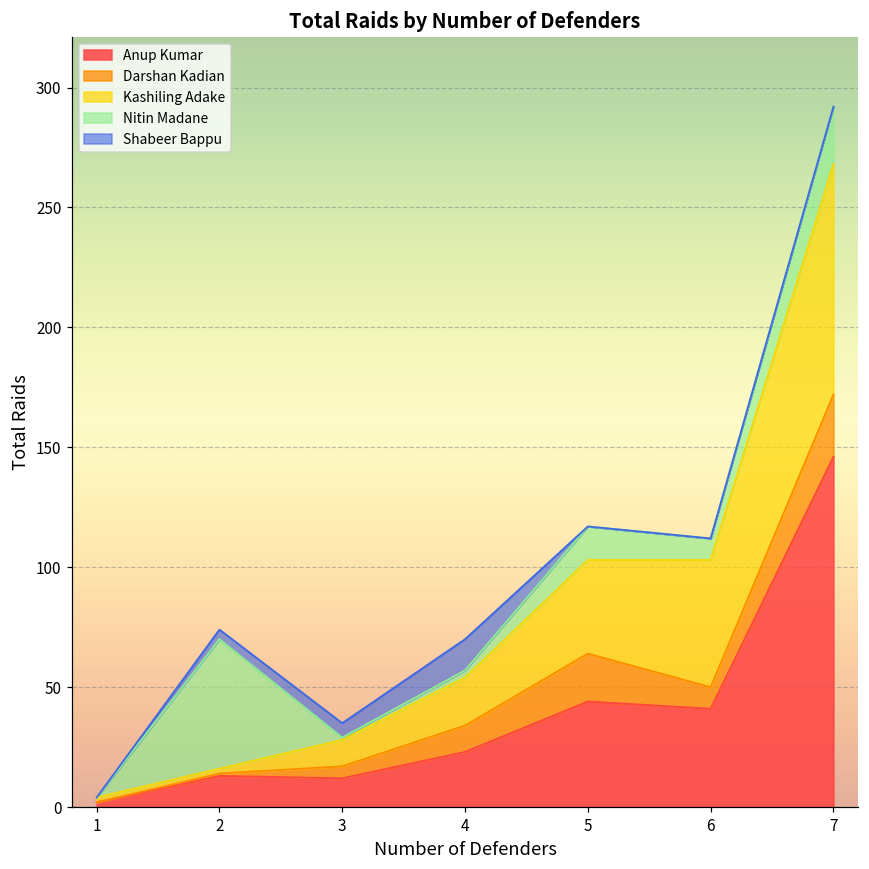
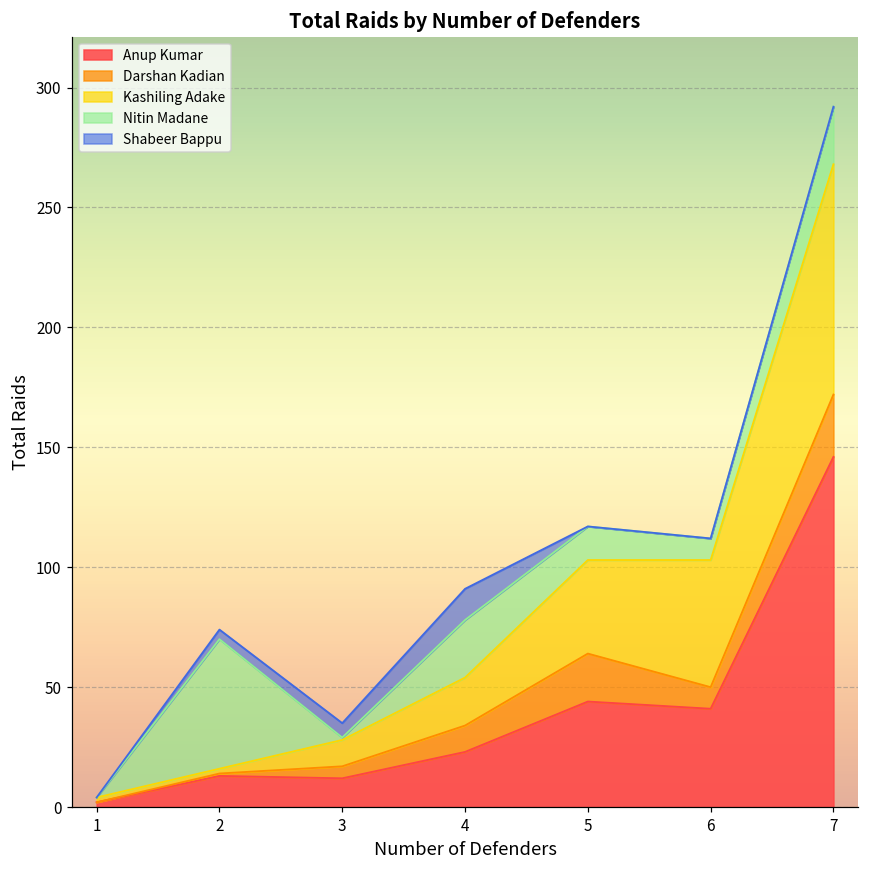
Nitin Madane, 4: 3 -> 24
